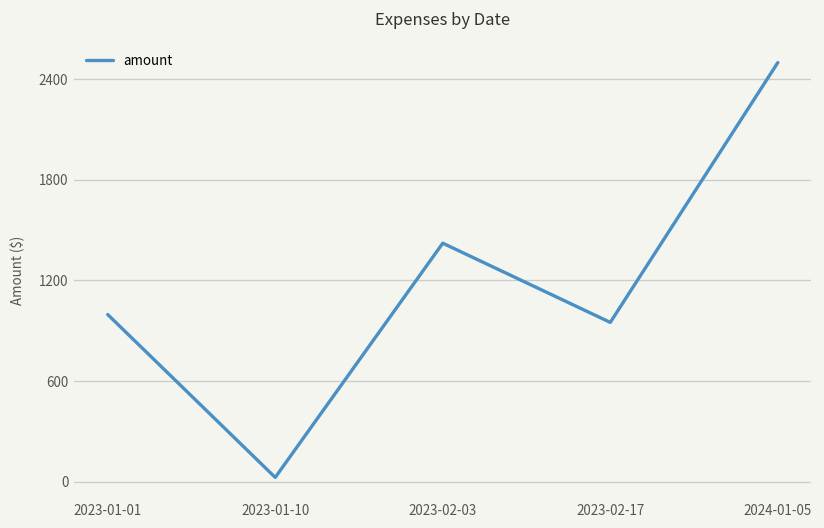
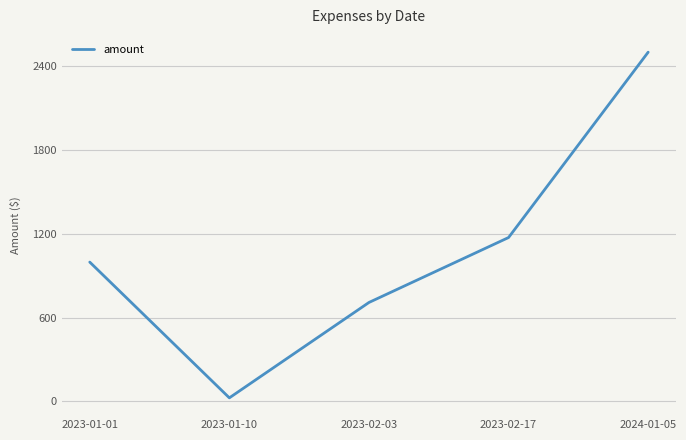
2023-02-03: 1420 -> 710
2023-02-17: 950 -> 1170
